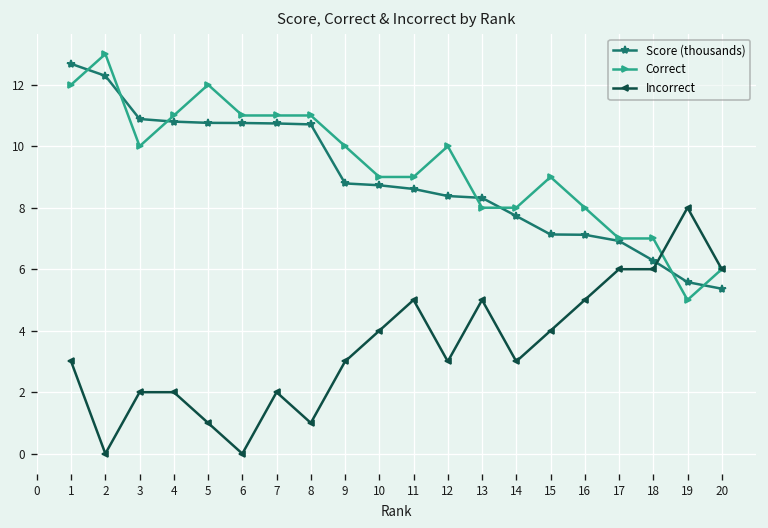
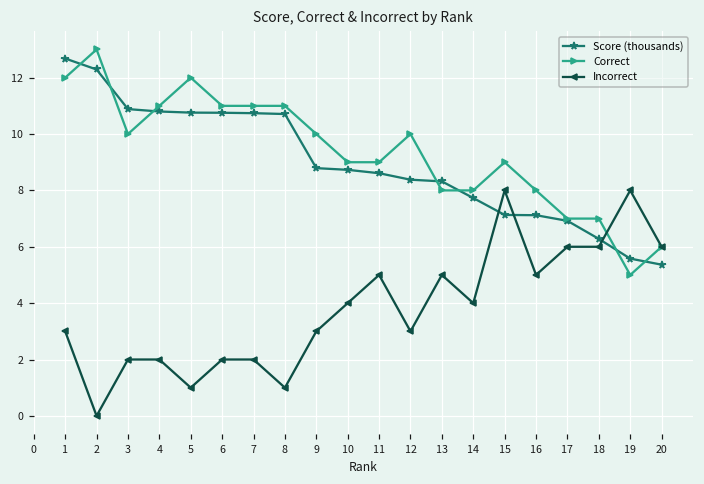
Incorrect, 6: 0 -> 2
Incorrect, 14: 3 -> 4
Incorrect, 15: 4 -> 8
